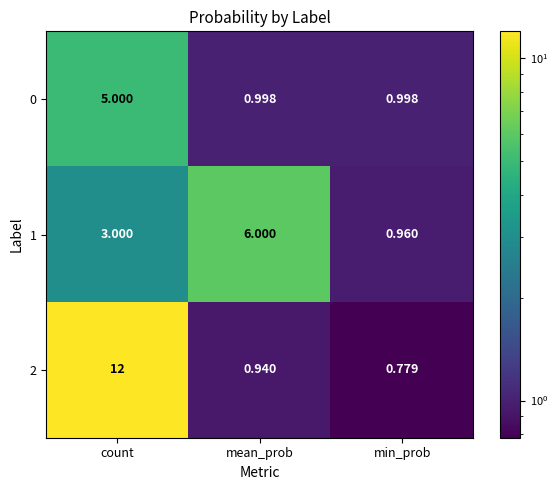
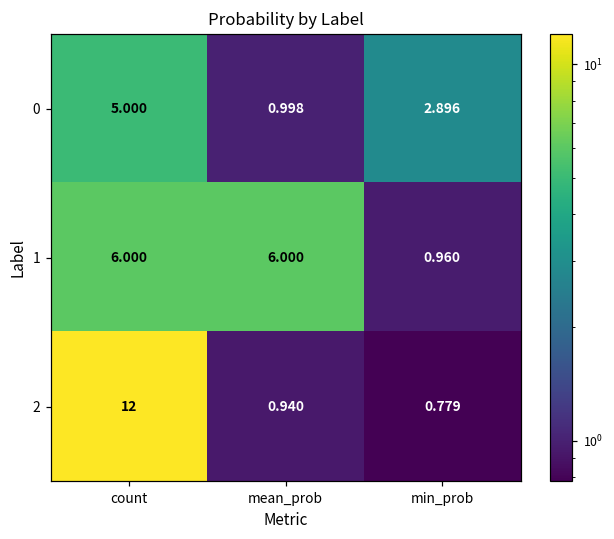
0, min_prob: 0.998 -> 2.896
1, count: 3.000 -> 6.000
